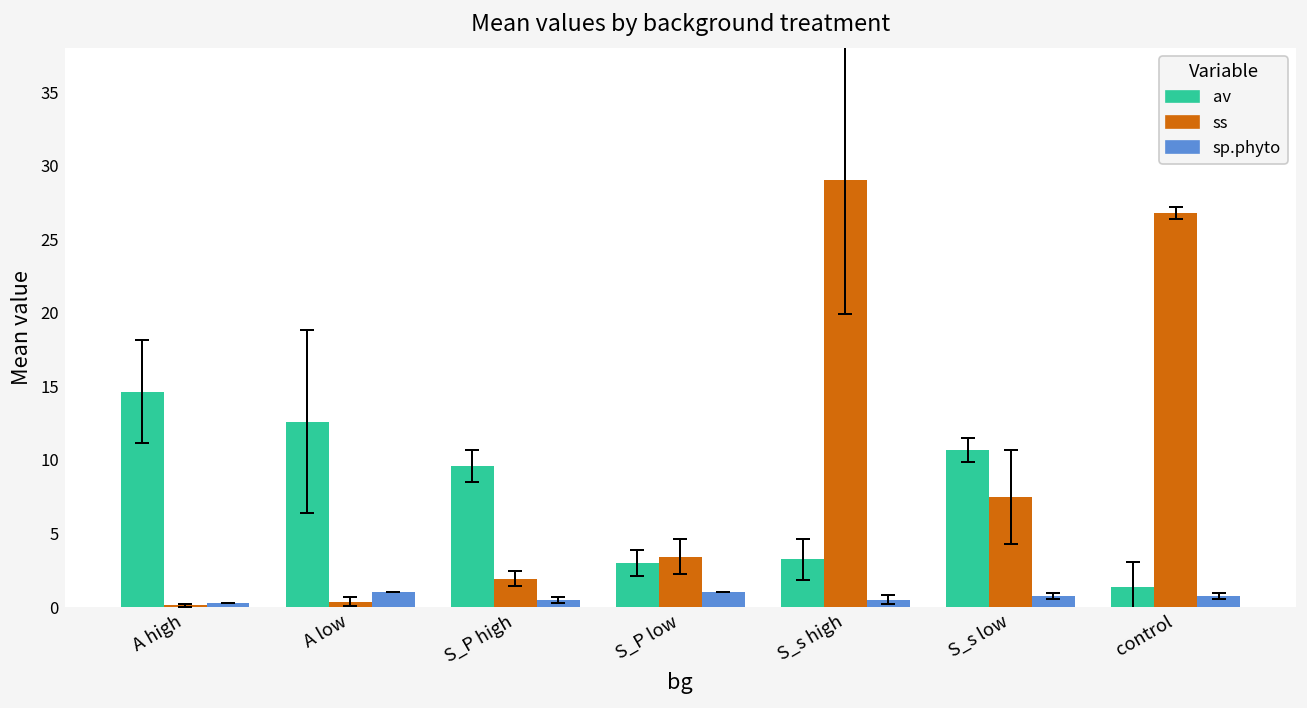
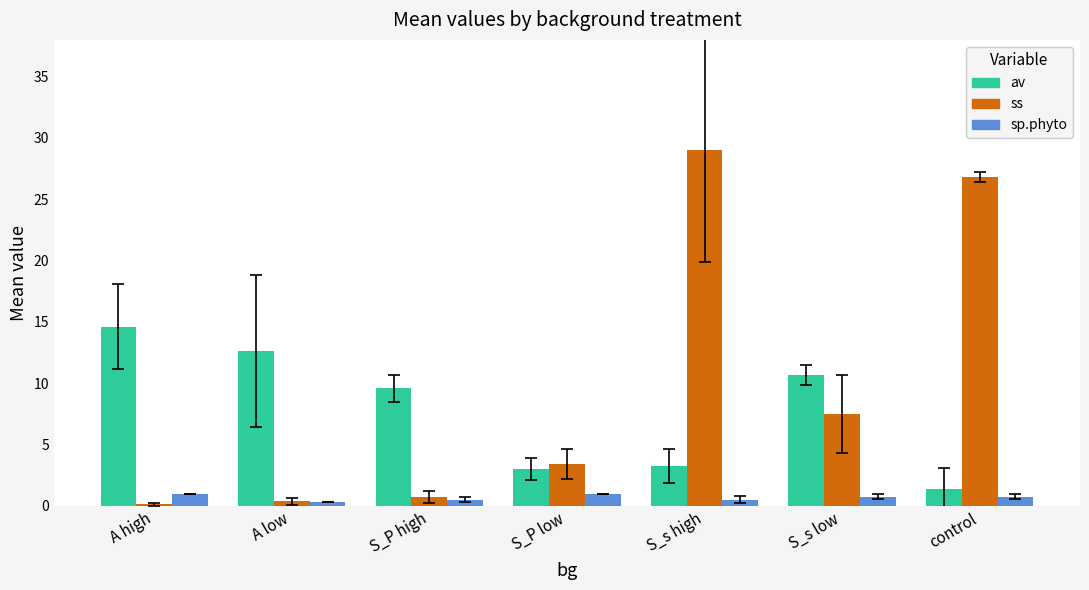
sp.phyto, A high: 0.3 -> 1.0
sp.phyto, A low: 1.0 -> 0.3
ss, S_P high: 1.9 -> 0.8
